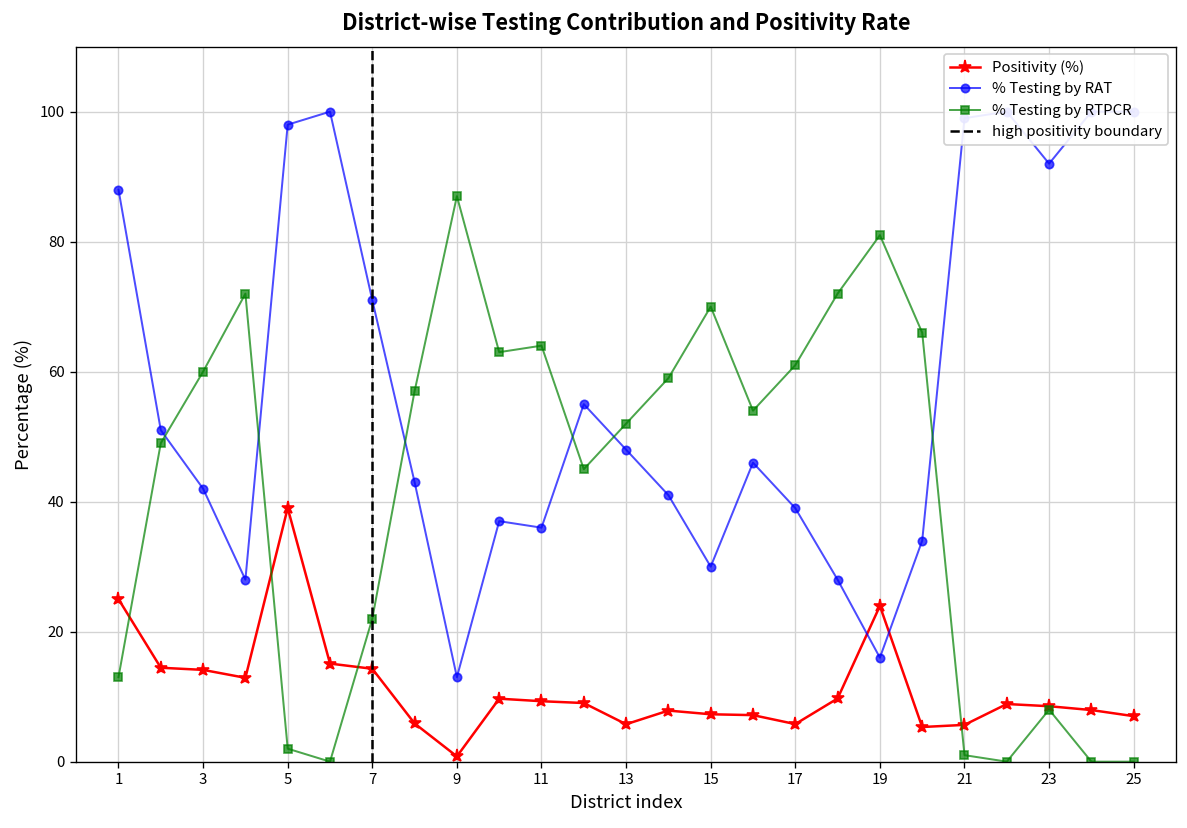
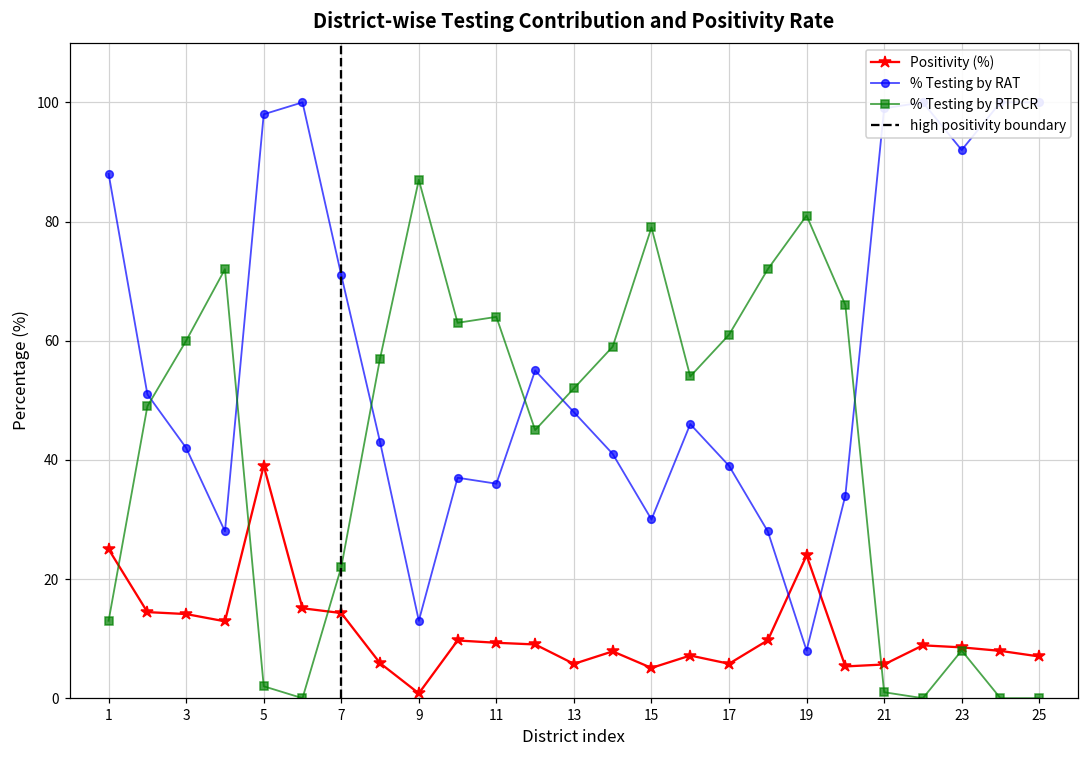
Positivity (%), 15: 7 -> 5
% Testing by RTPCR, 15: 70 -> 79
% Testing by RAT, 19: 16 -> 8
